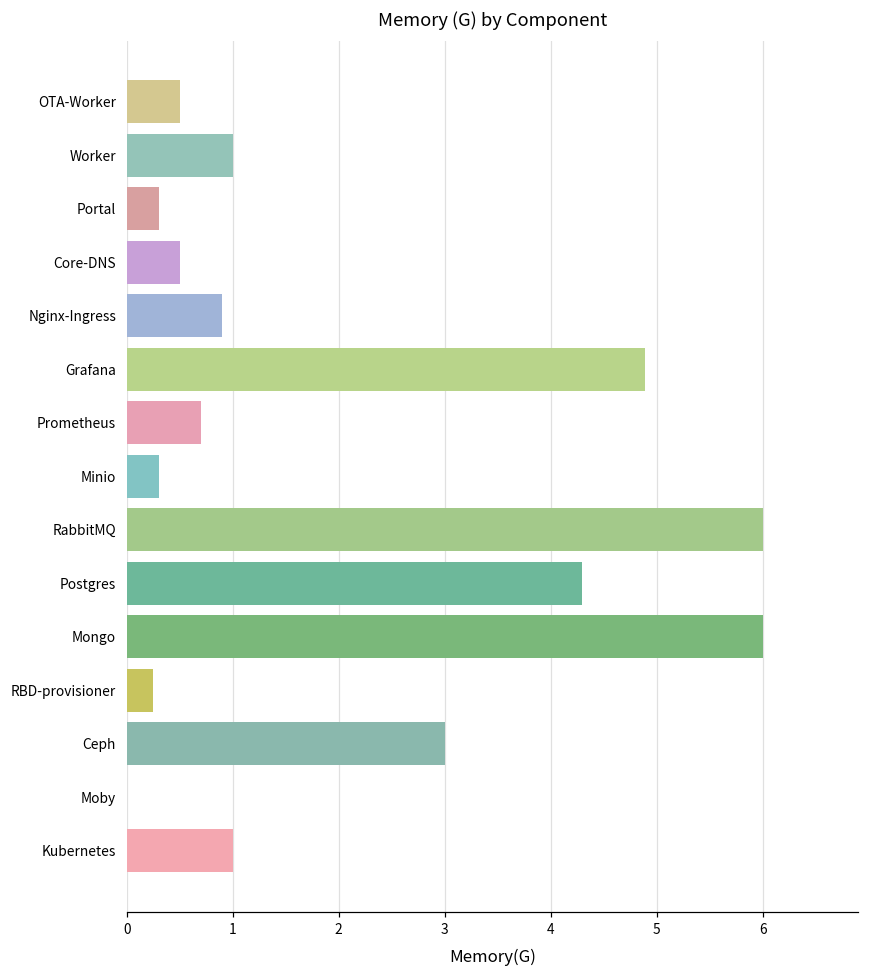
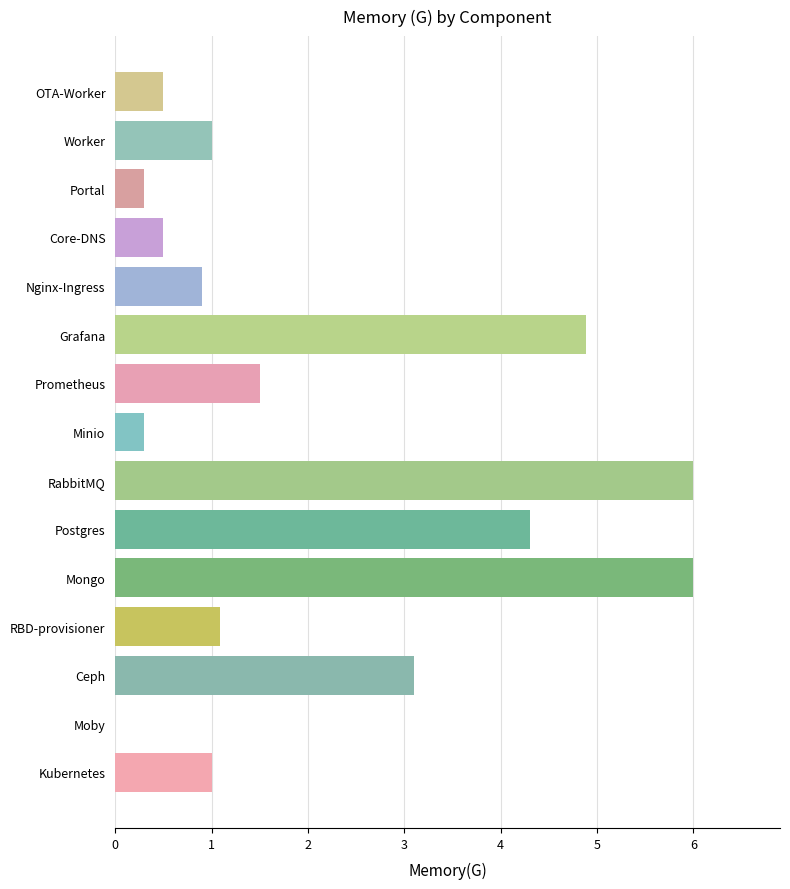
Prometheus: 0.7 -> 1.5
RBD-provisioner: 0.3 -> 1.1
Ceph: 3.0 -> 3.1
